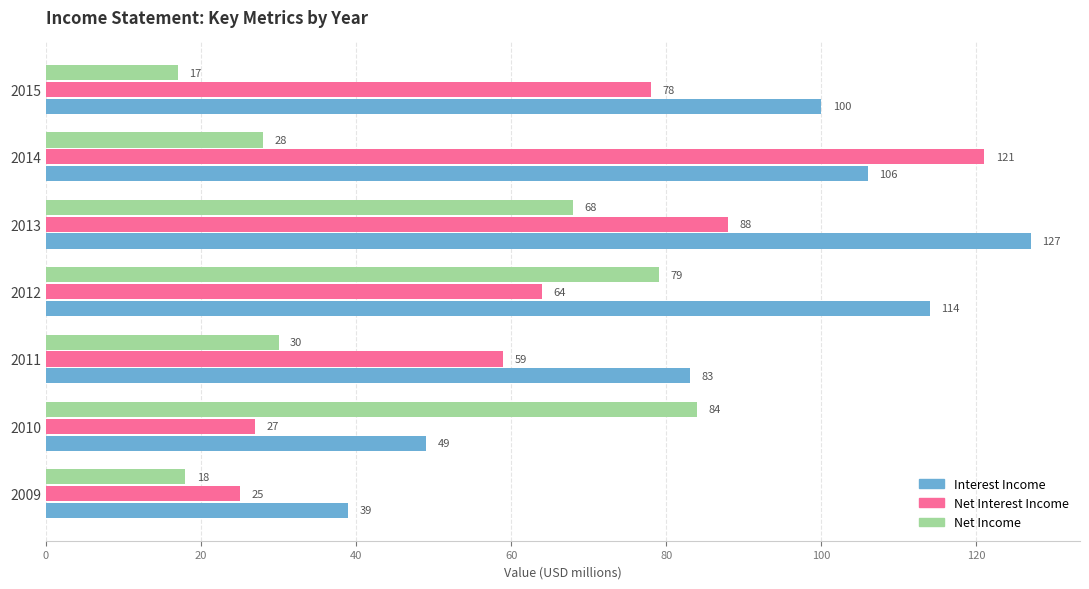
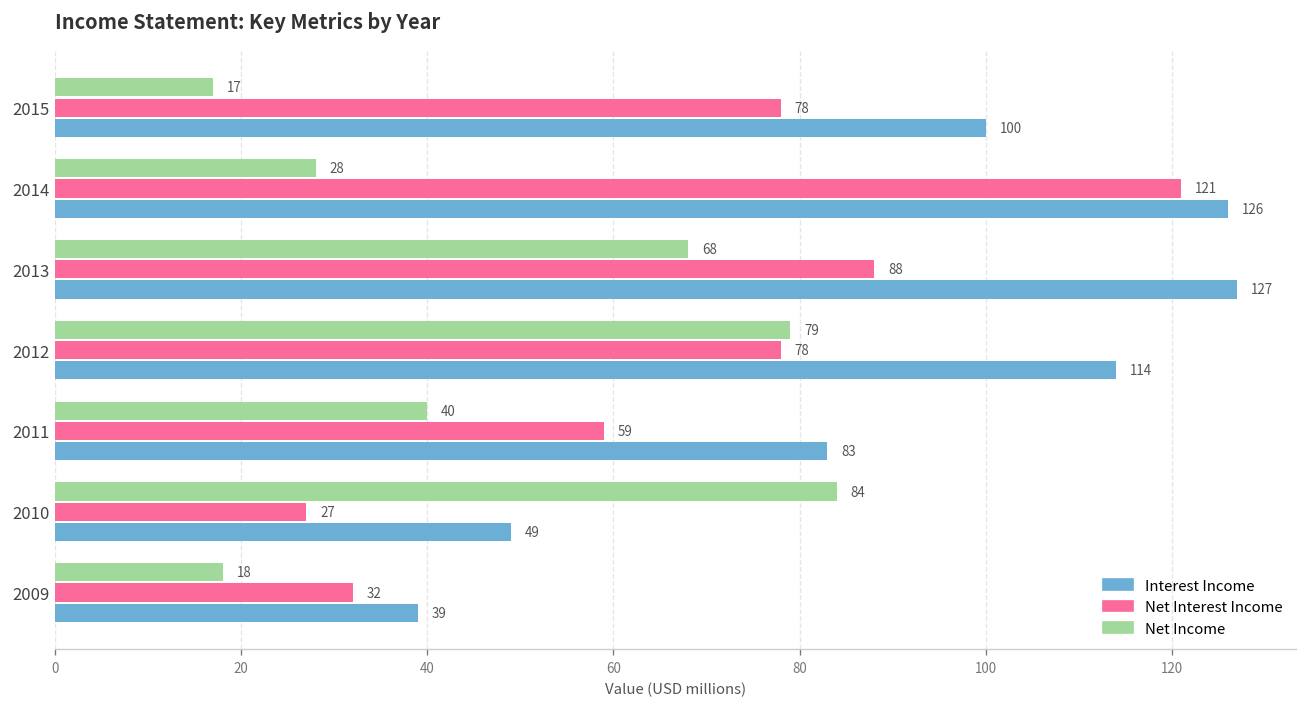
Interest Income, 2014: 106 -> 126
Net Interest Income, 2012: 64 -> 78
Net Income, 2011: 30 -> 40
Net Interest Income, 2009: 25 -> 32
